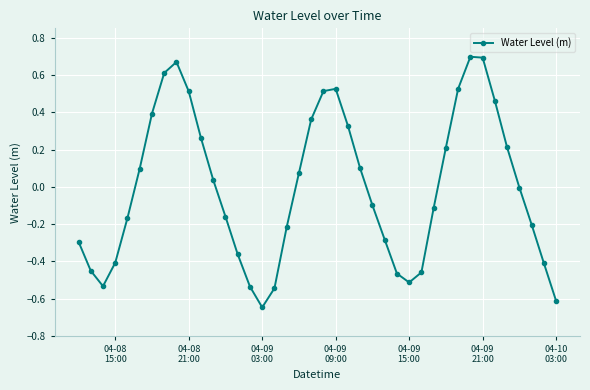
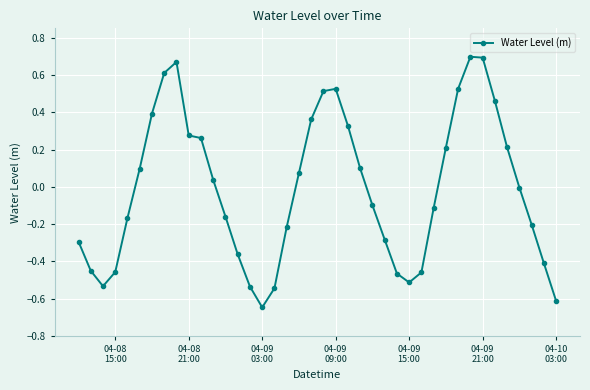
04-08 15:00: -0.41 -> -0.46
04-08 21:00: 0.51 -> 0.28
